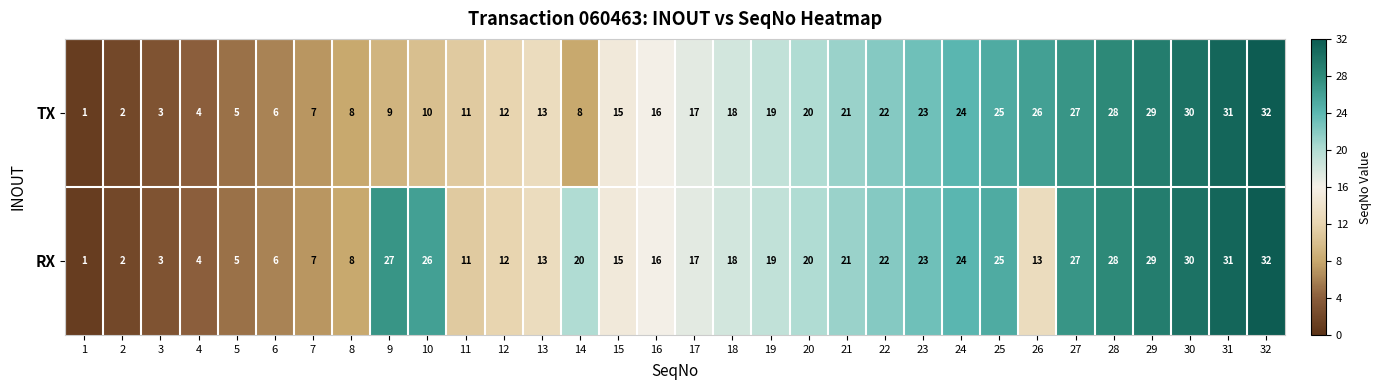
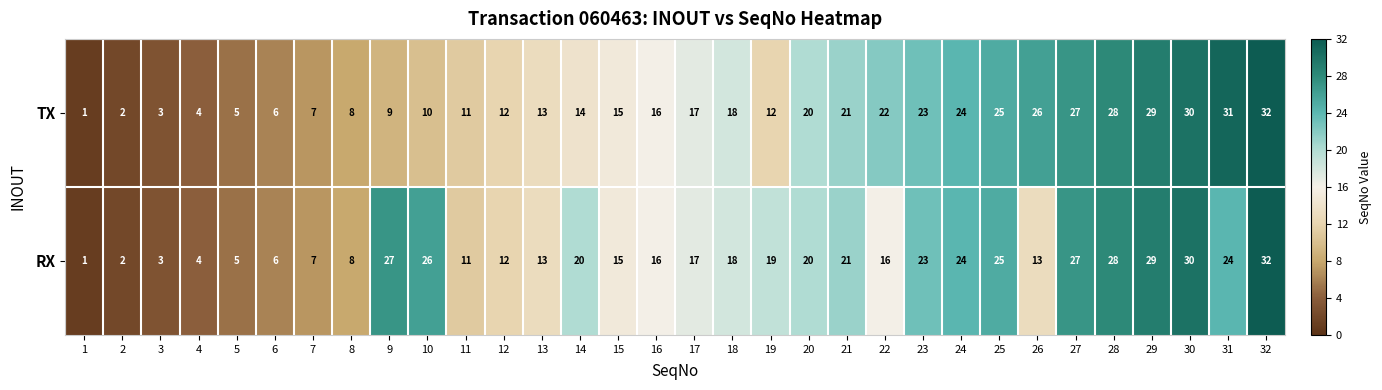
TX, 14: 8 -> 14
TX, 19: 19 -> 12
RX, 22: 22 -> 16
RX, 31: 31 -> 24
